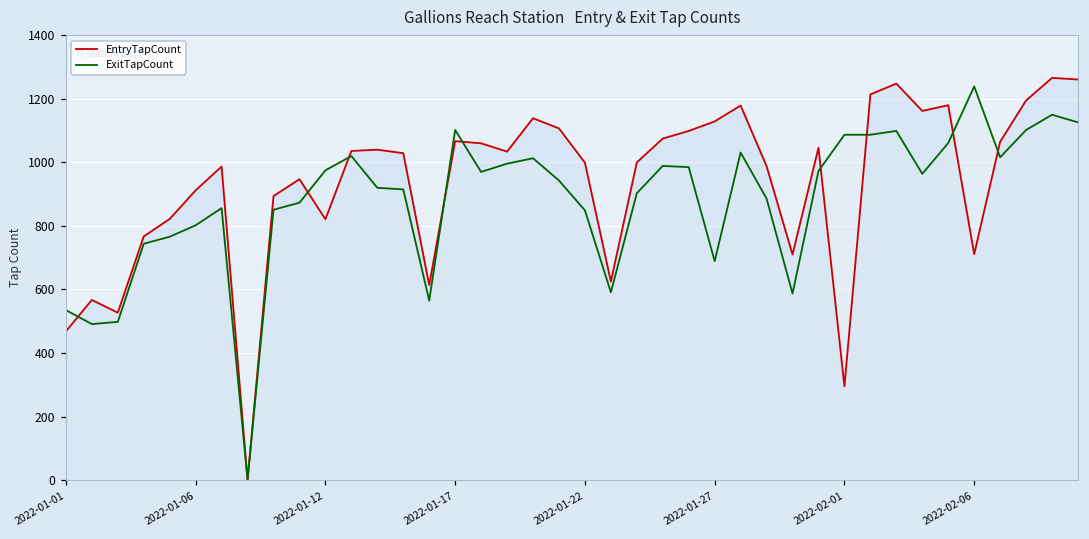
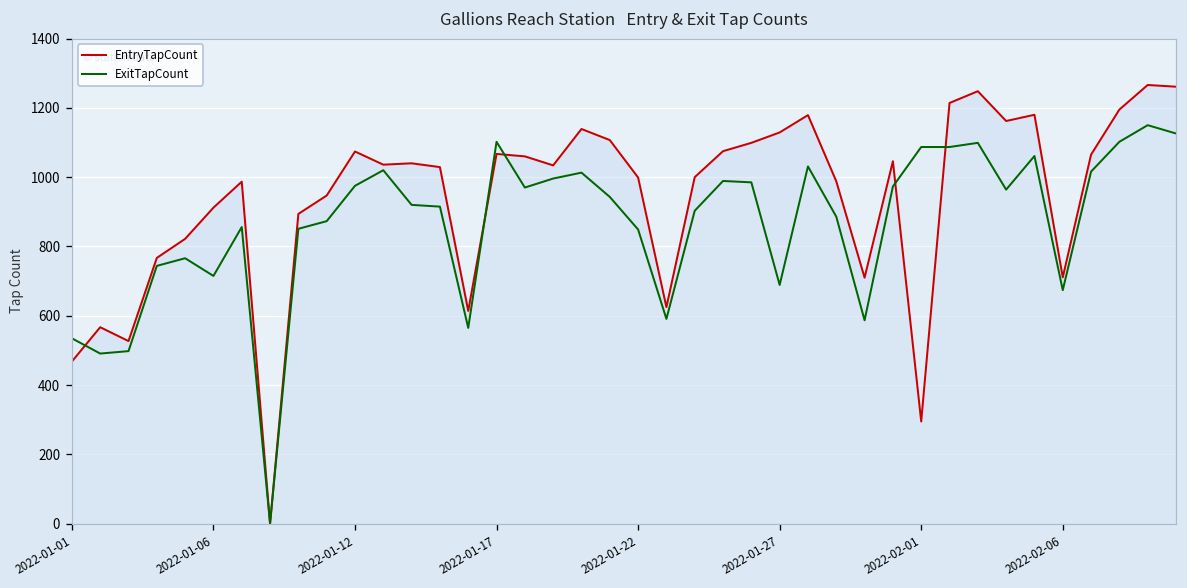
ExitTapCount, 2022-01-06: 800 -> 720
EntryTapCount, 2022-01-12: 820 -> 1070
ExitTapCount, 2022-02-06: 1240 -> 670
